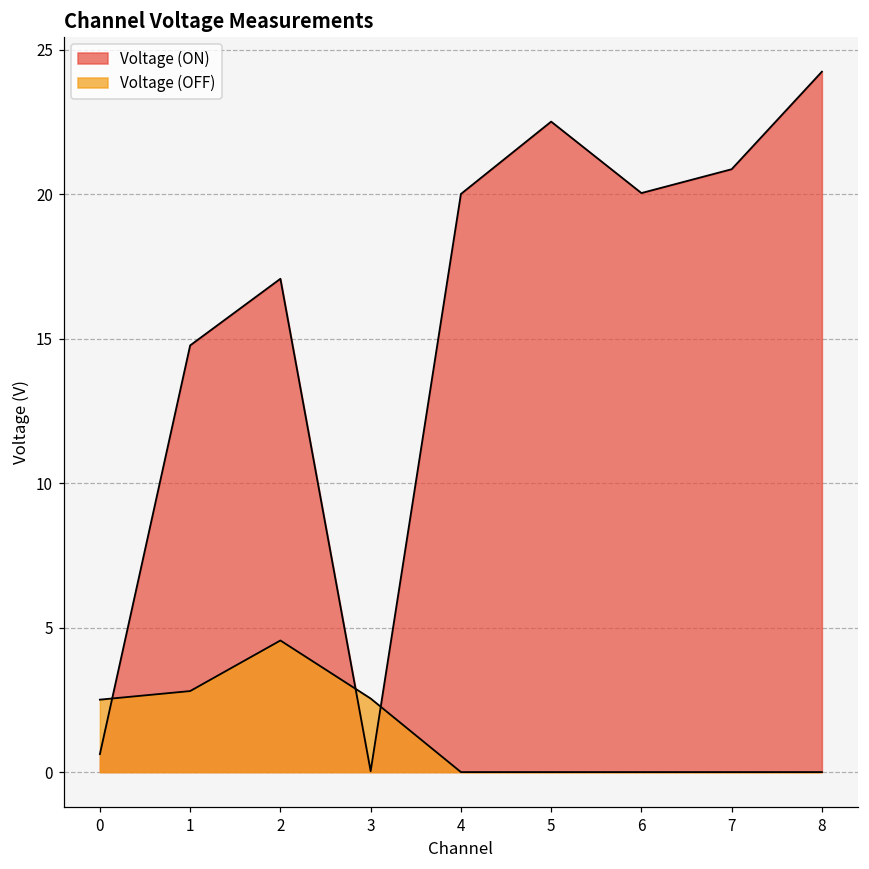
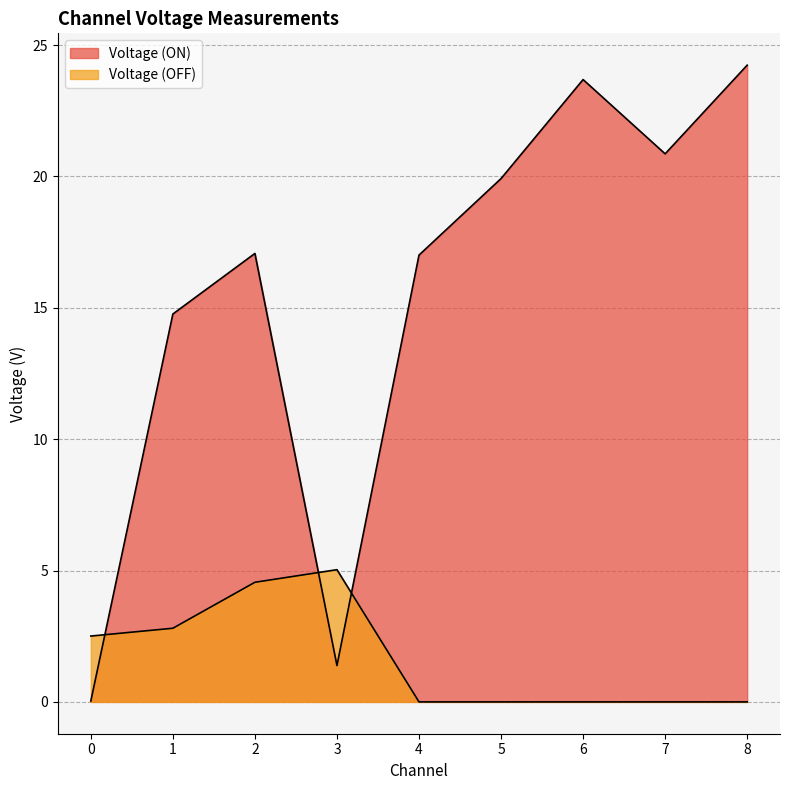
Voltage (ON), 0: 0.6 -> 0.0
Voltage (ON), 3: 0.0 -> 1.4
Voltage (OFF), 3: 2.5 -> 5.0
Voltage (ON), 4: 20.0 -> 17.0
Voltage (ON), 5: 22.5 -> 19.9
Voltage (ON), 6: 20.0 -> 23.7
